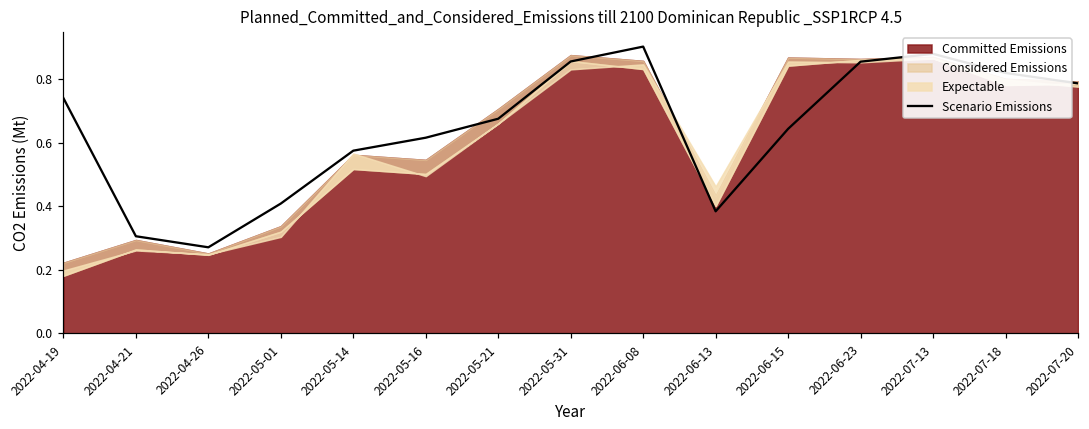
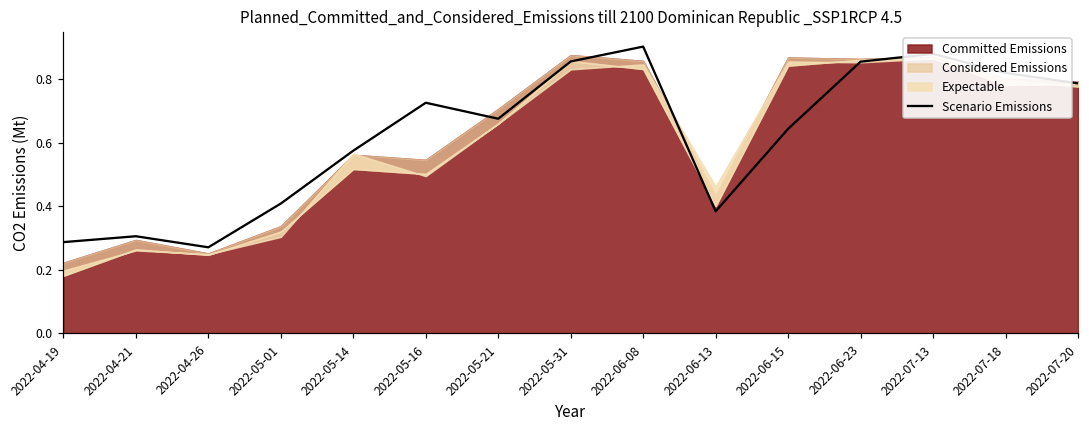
Scenario Emissions, 2022-04-19: 0.74 -> 0.29
Scenario Emissions, 2022-05-16: 0.62 -> 0.73
